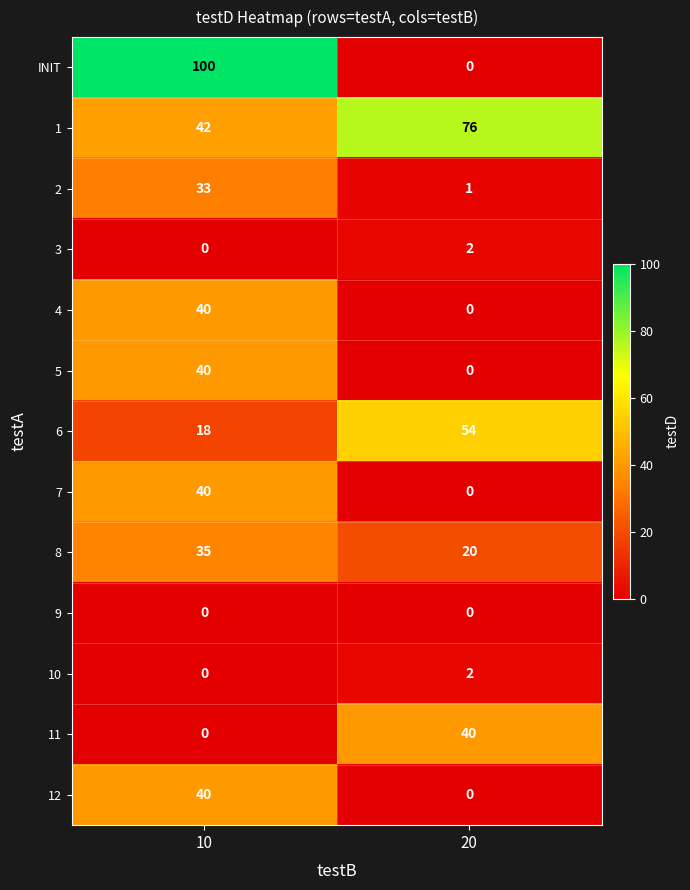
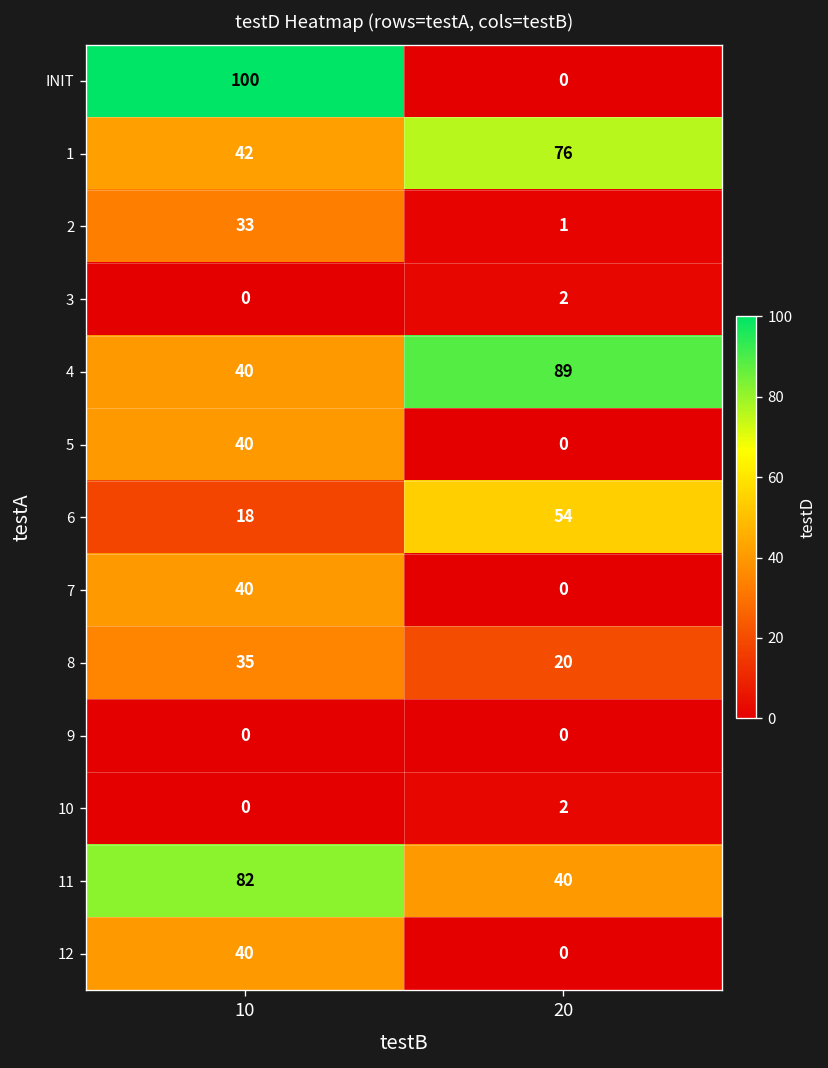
4, 20: 0 -> 89
11, 10: 0 -> 82
